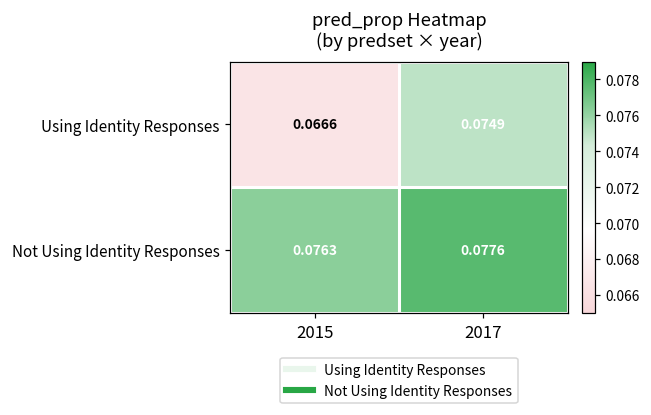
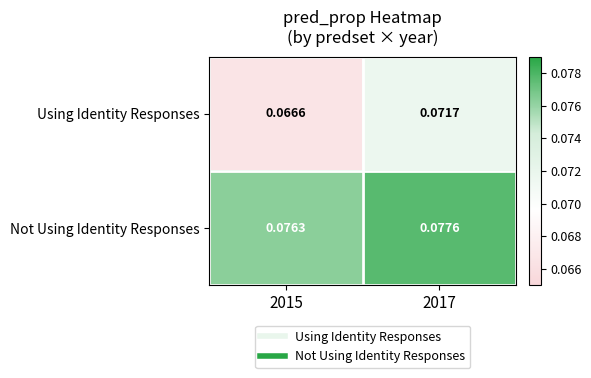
Using Identity Responses, 2017: 0.0749 -> 0.0717
